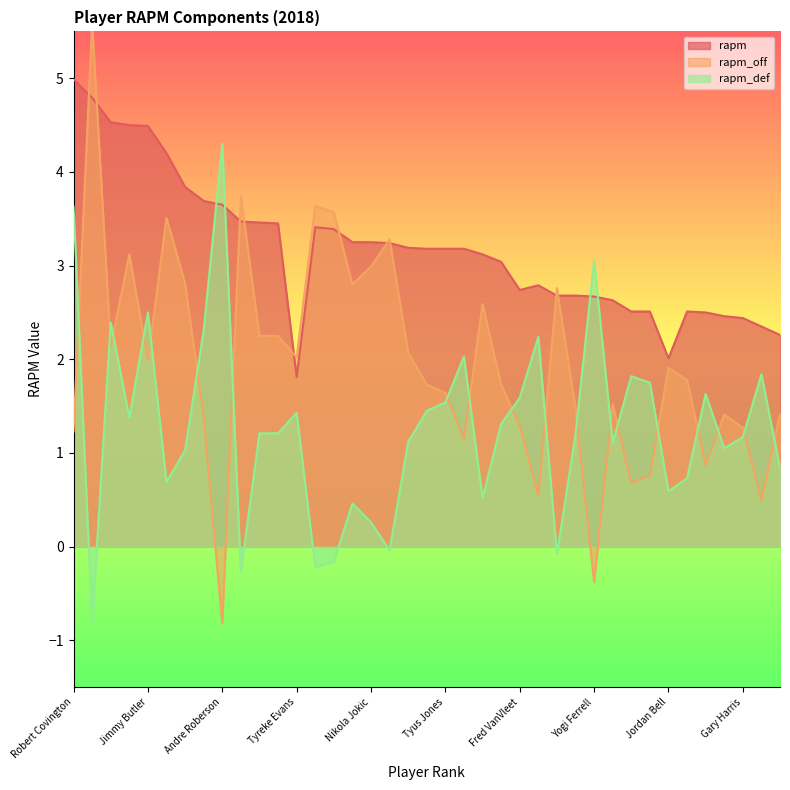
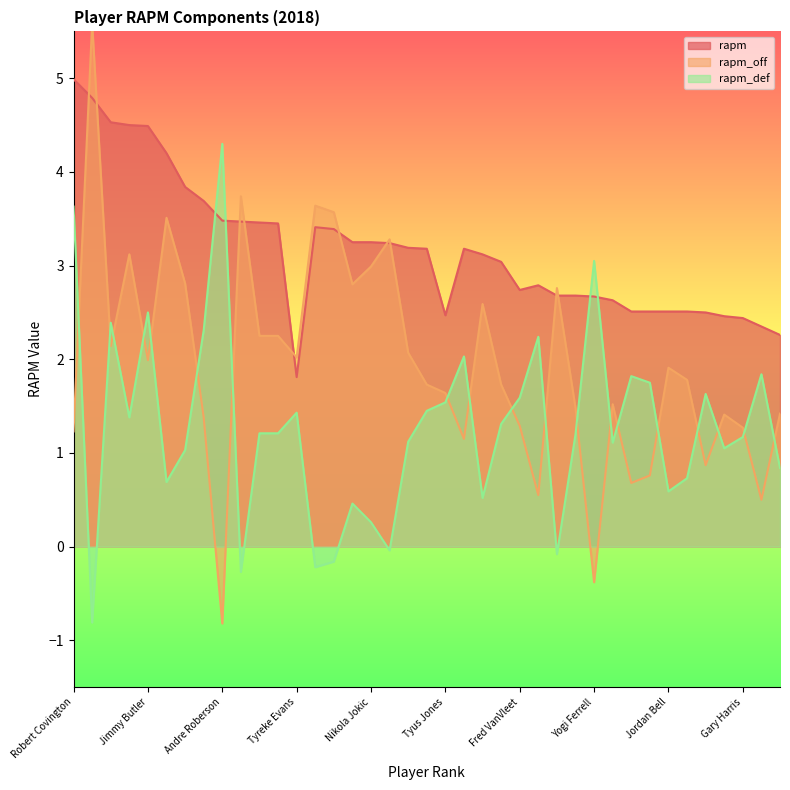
rapm, Andre Roberson: 3.7 -> 3.5
rapm, Tyus Jones: 3.2 -> 2.5
rapm, Jordan Bell: 2.0 -> 2.5
